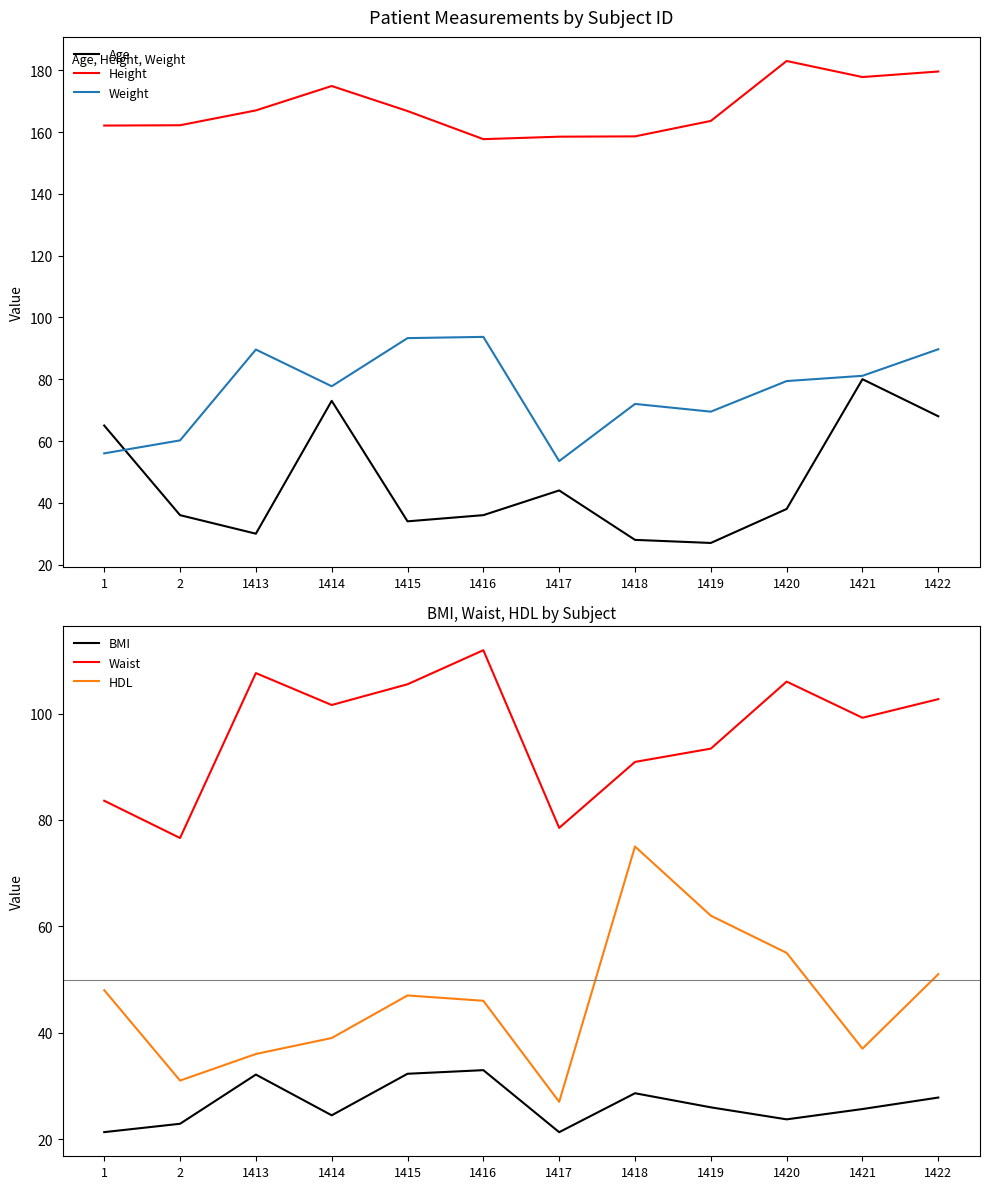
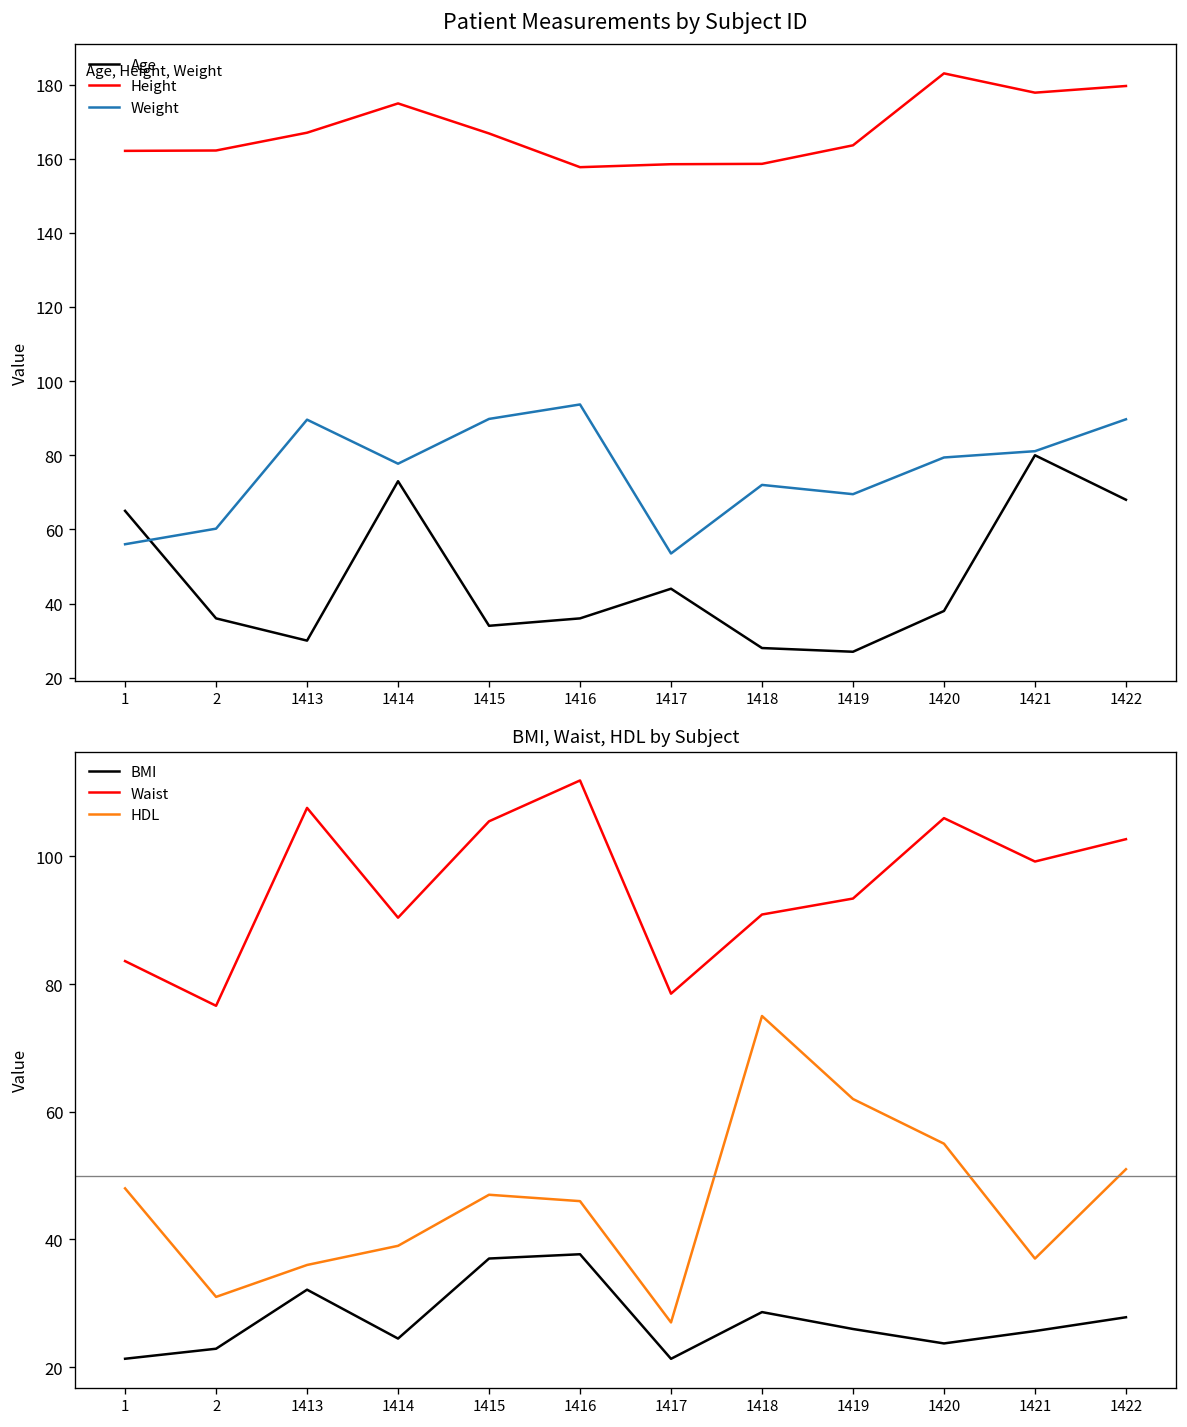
Patient Measurements by Subject ID, Weight, 1415: 93 -> 90
BMI, Waist, HDL by Subject, Waist, 1414: 102 -> 90
BMI, Waist, HDL by Subject, BMI, 1415: 32 -> 37
BMI, Waist, HDL by Subject, BMI, 1416: 33 -> 38
